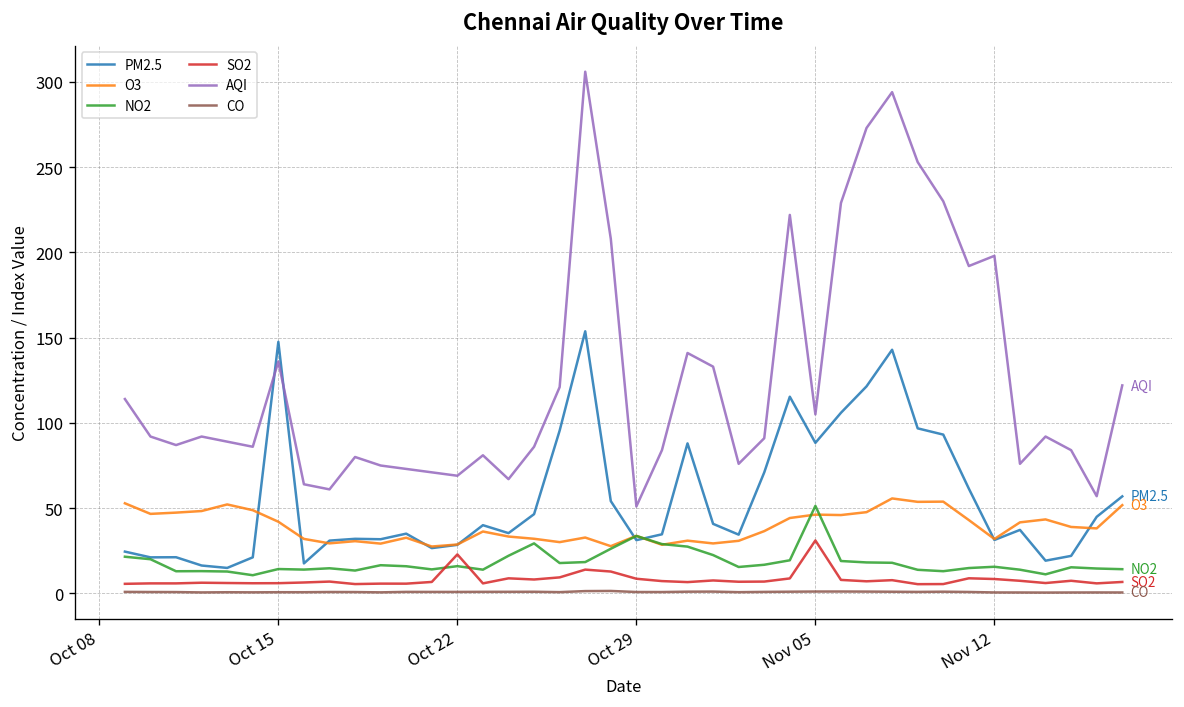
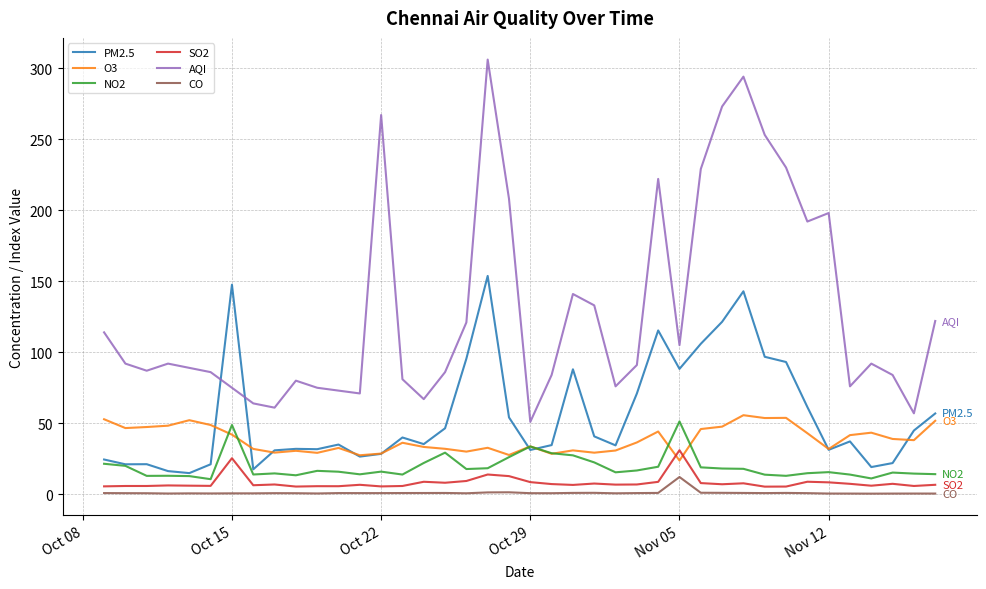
NO2, Oct 15: 14 -> 49
SO2, Oct 15: 6 -> 25
AQI, Oct 15: 136 -> 75
SO2, Oct 22: 23 -> 6
AQI, Oct 22: 69 -> 267
O3, Nov 05: 46 -> 24
CO, Nov 05: 1 -> 12
